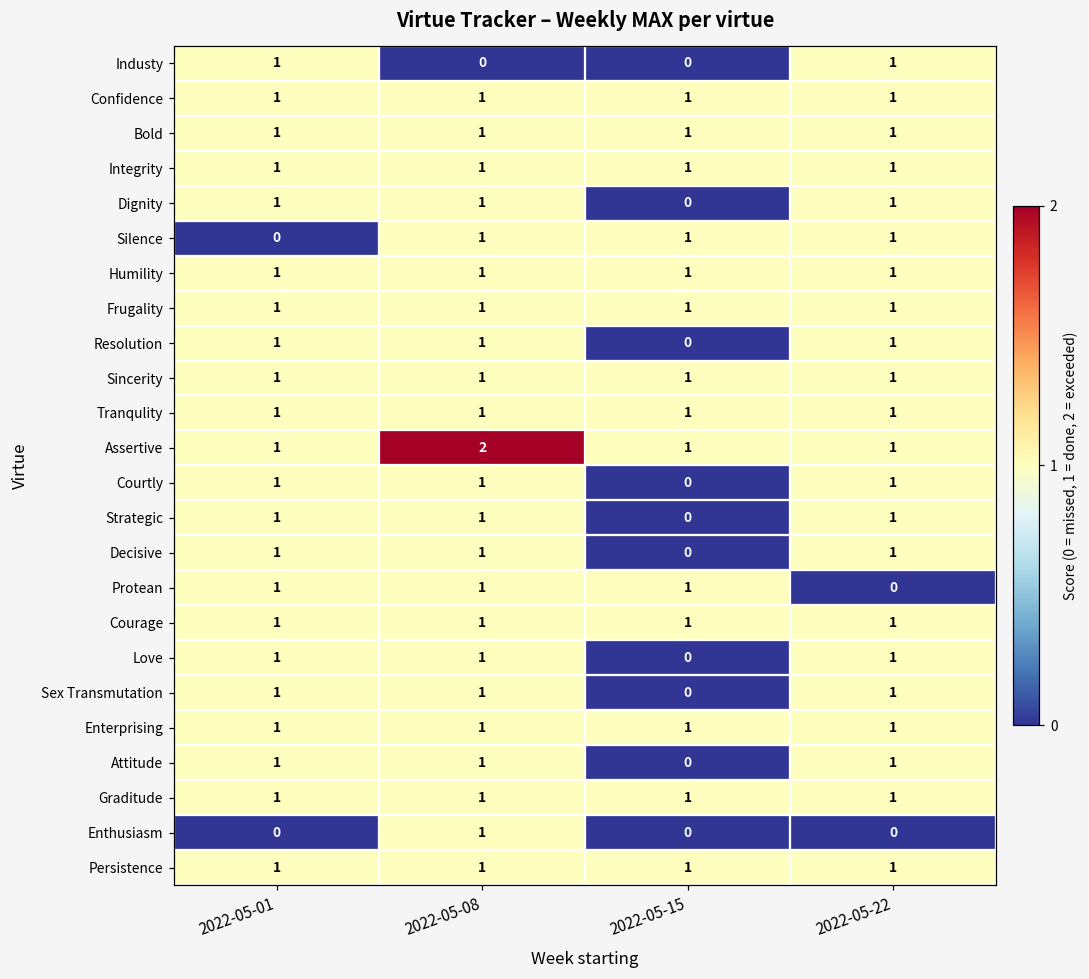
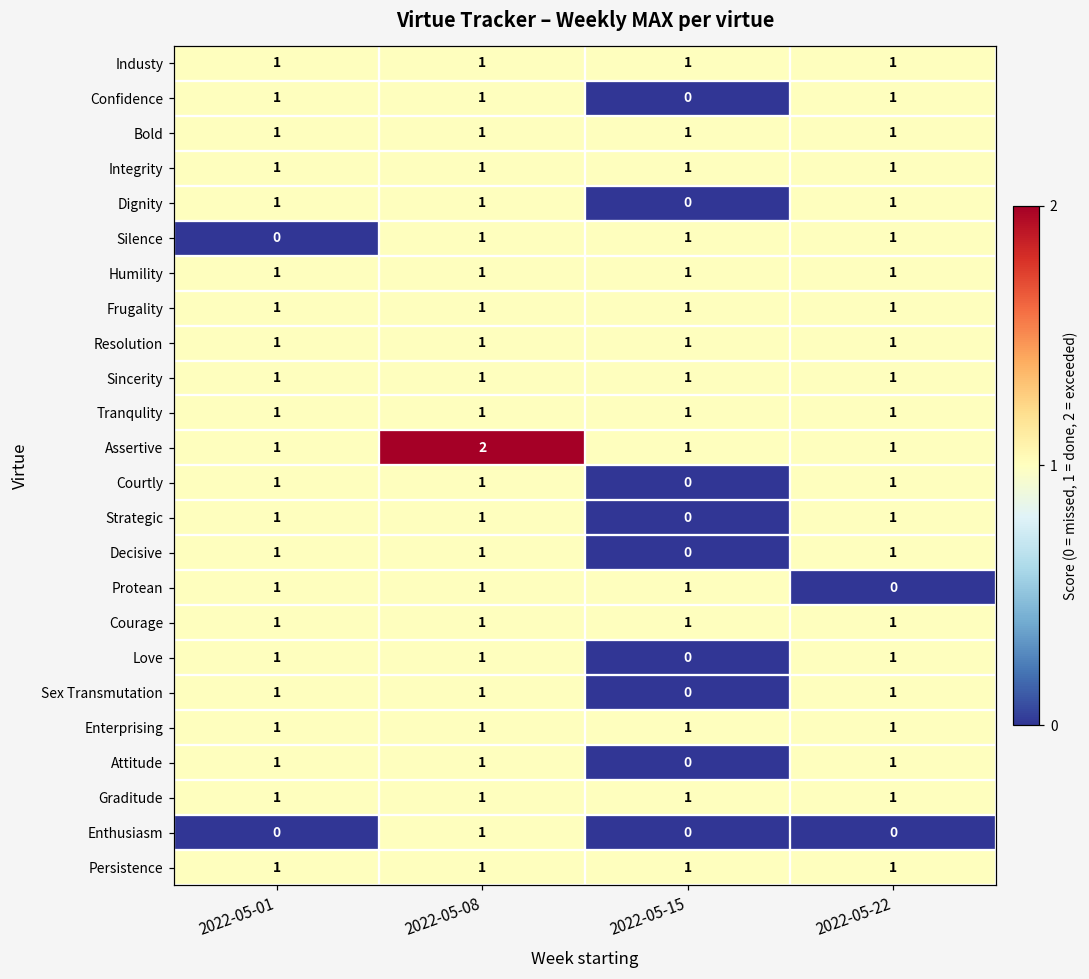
Industy, 2022-05-08: 0 -> 1
Industy, 2022-05-15: 0 -> 1
Confidence, 2022-05-15: 1 -> 0
Resolution, 2022-05-15: 0 -> 1
